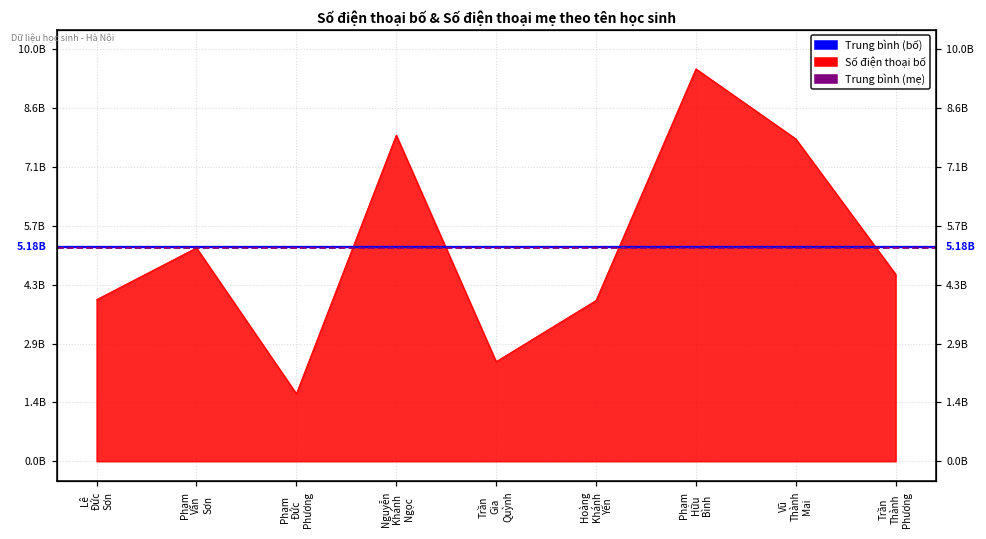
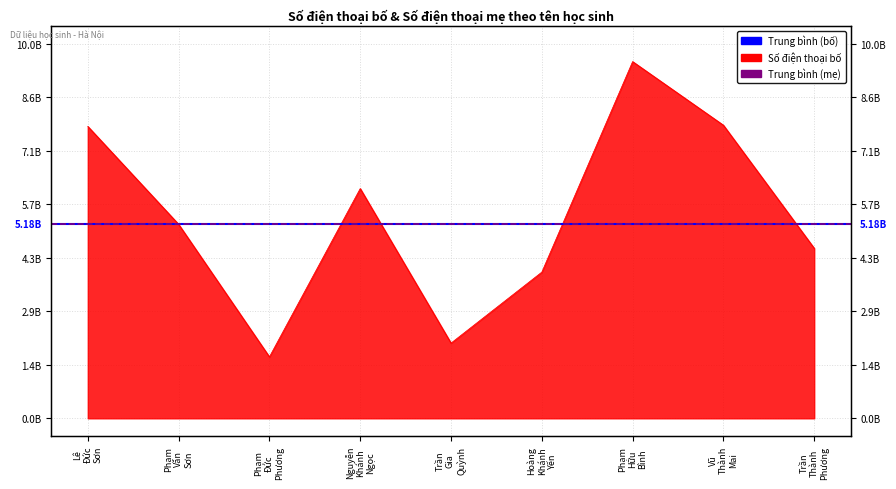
Lê Đức Sơn: 3900000000 -> 7800000000
Nguyễn Khánh Ngọc: 7900000000 -> 6100000000
Trần Gia Quỳnh: 2400000000 -> 2000000000
